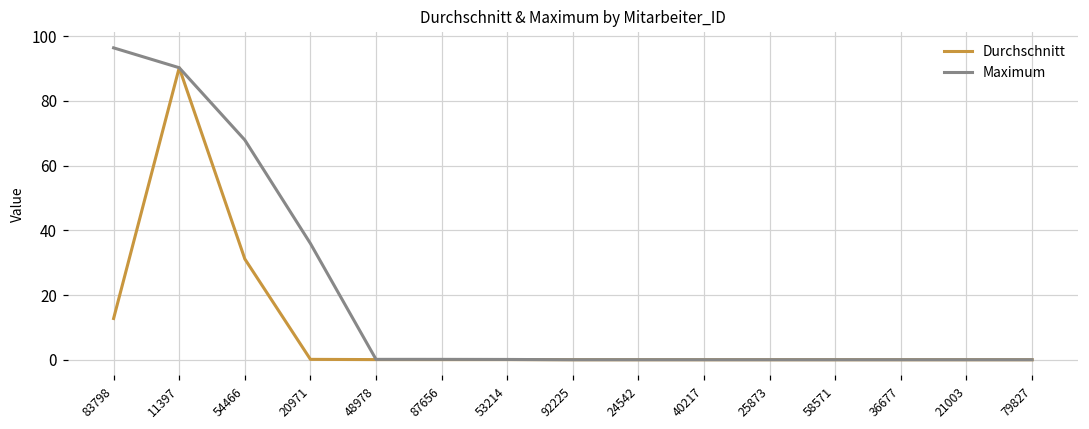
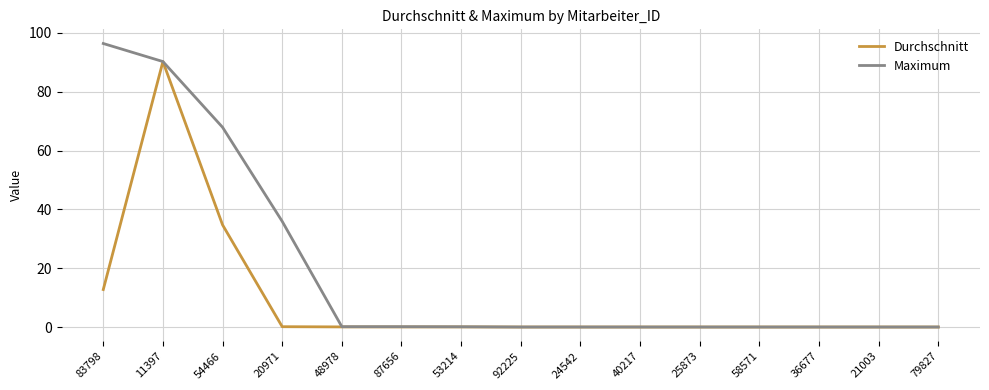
Durchschnitt, 54466: 31 -> 35
